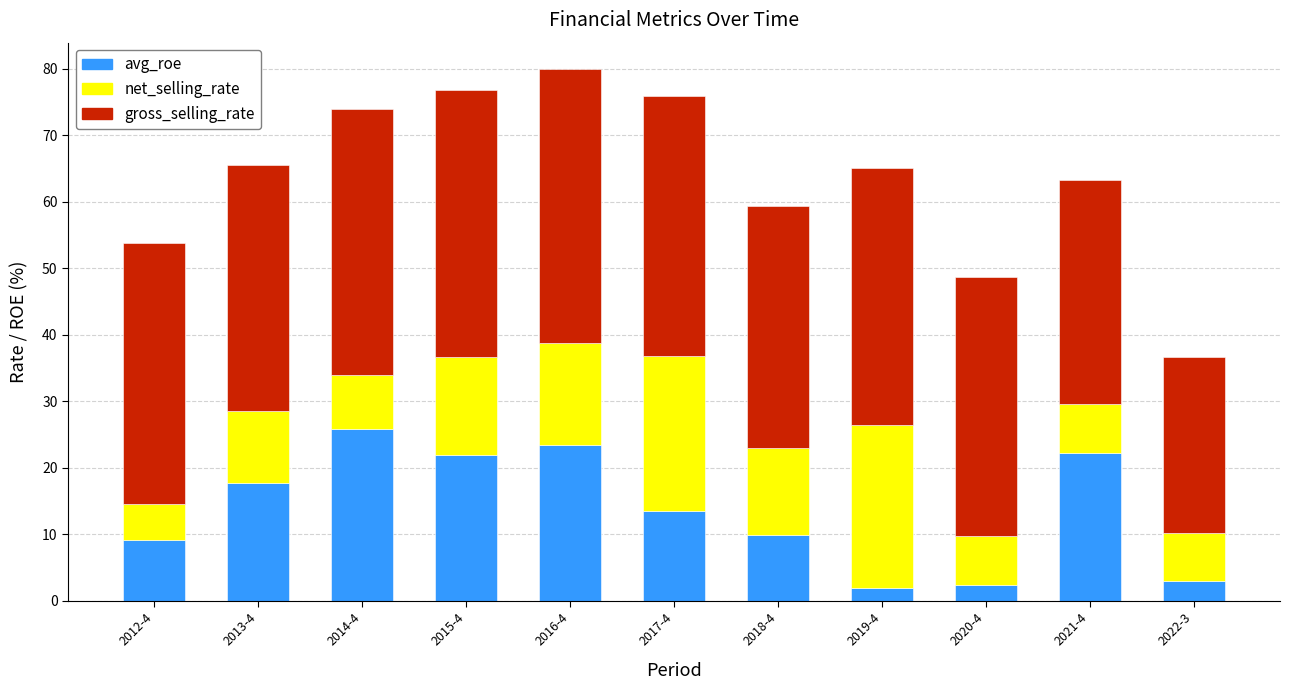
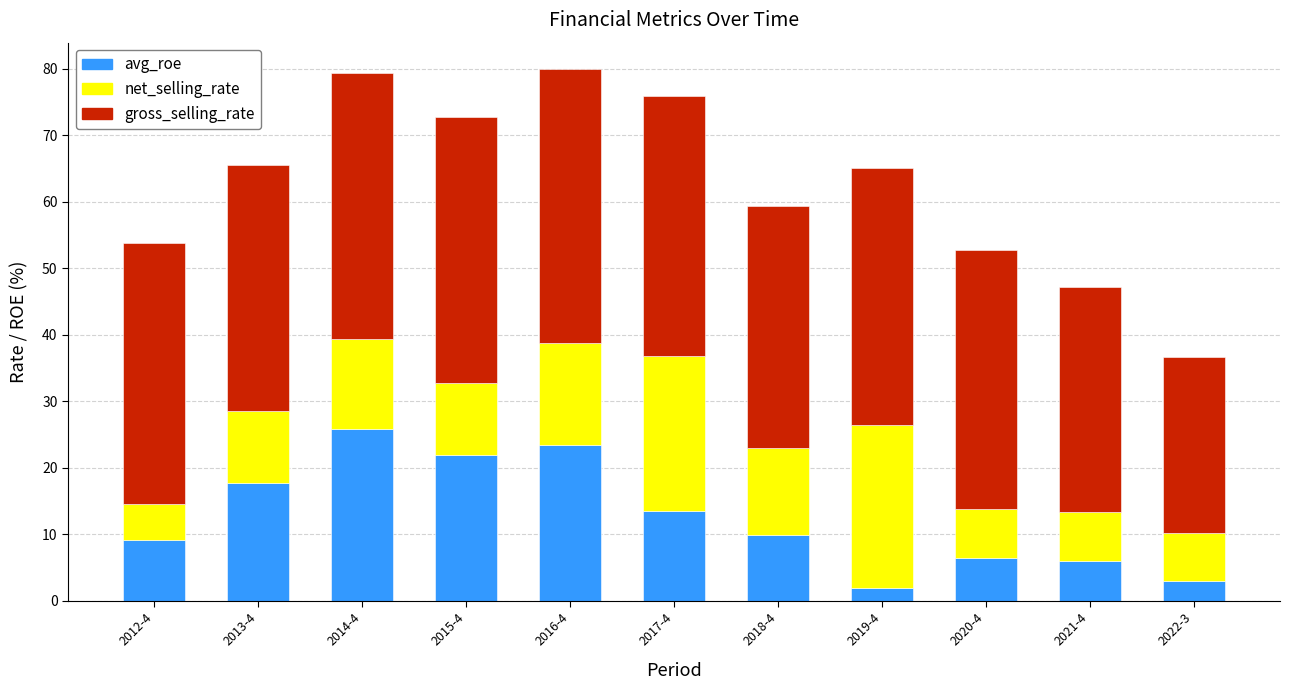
net_selling_rate, 2014-4: 8 -> 14
net_selling_rate, 2015-4: 15 -> 11
avg_roe, 2020-4: 2 -> 6
avg_roe, 2021-4: 22 -> 6
